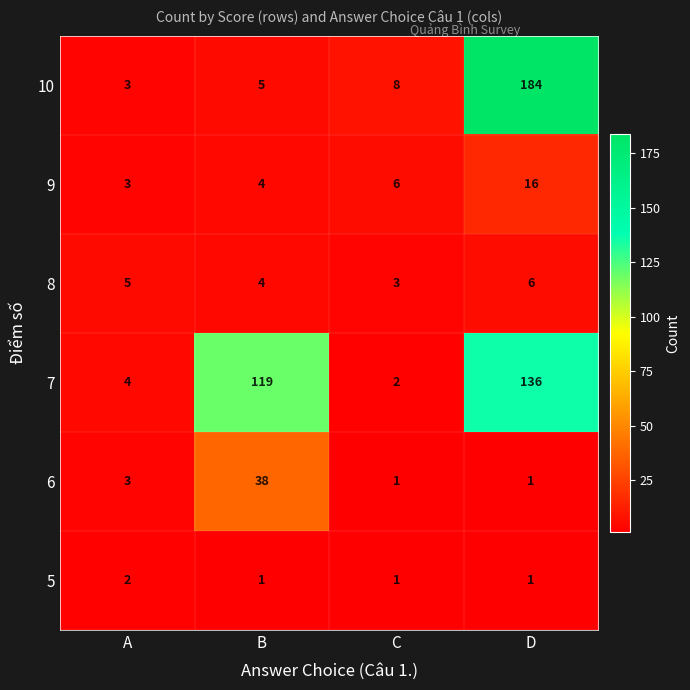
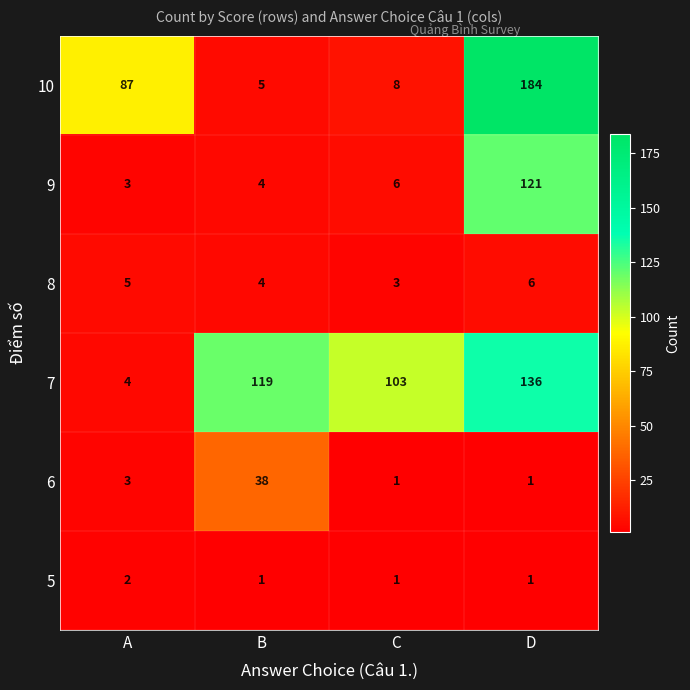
10, A: 3 -> 87
9, D: 16 -> 121
7, C: 2 -> 103
